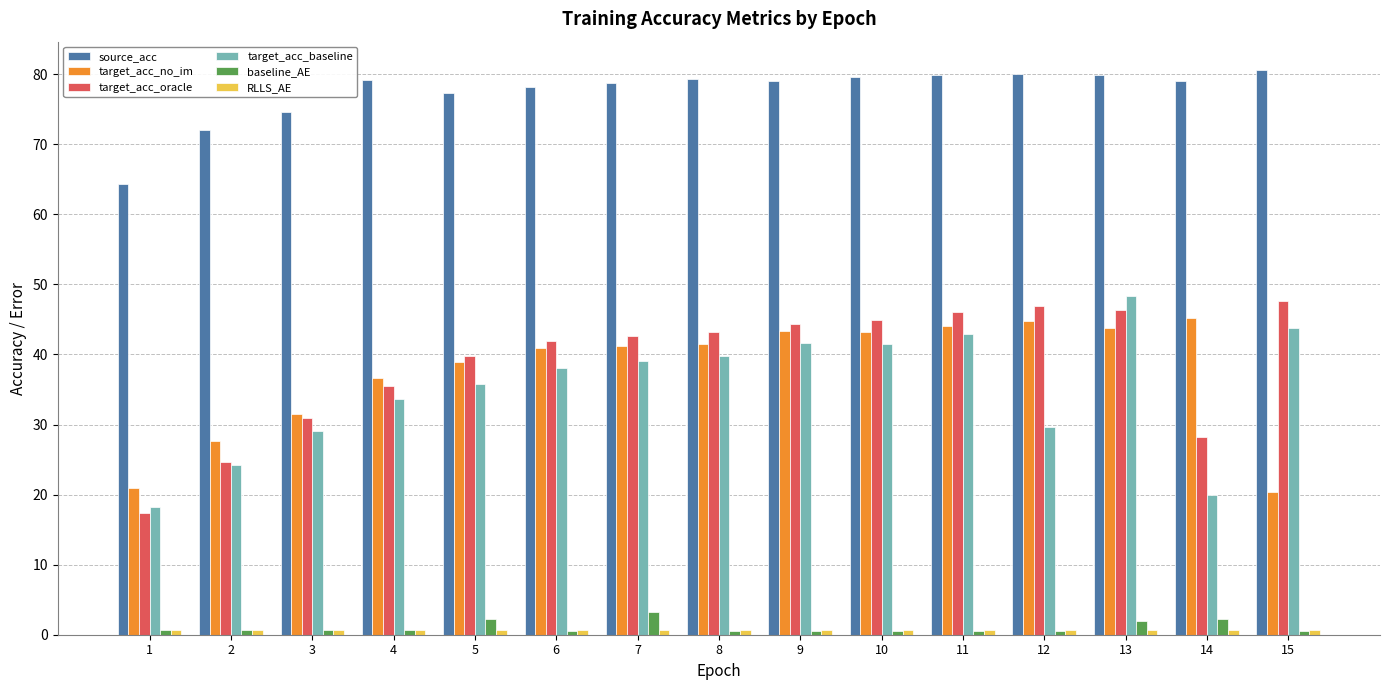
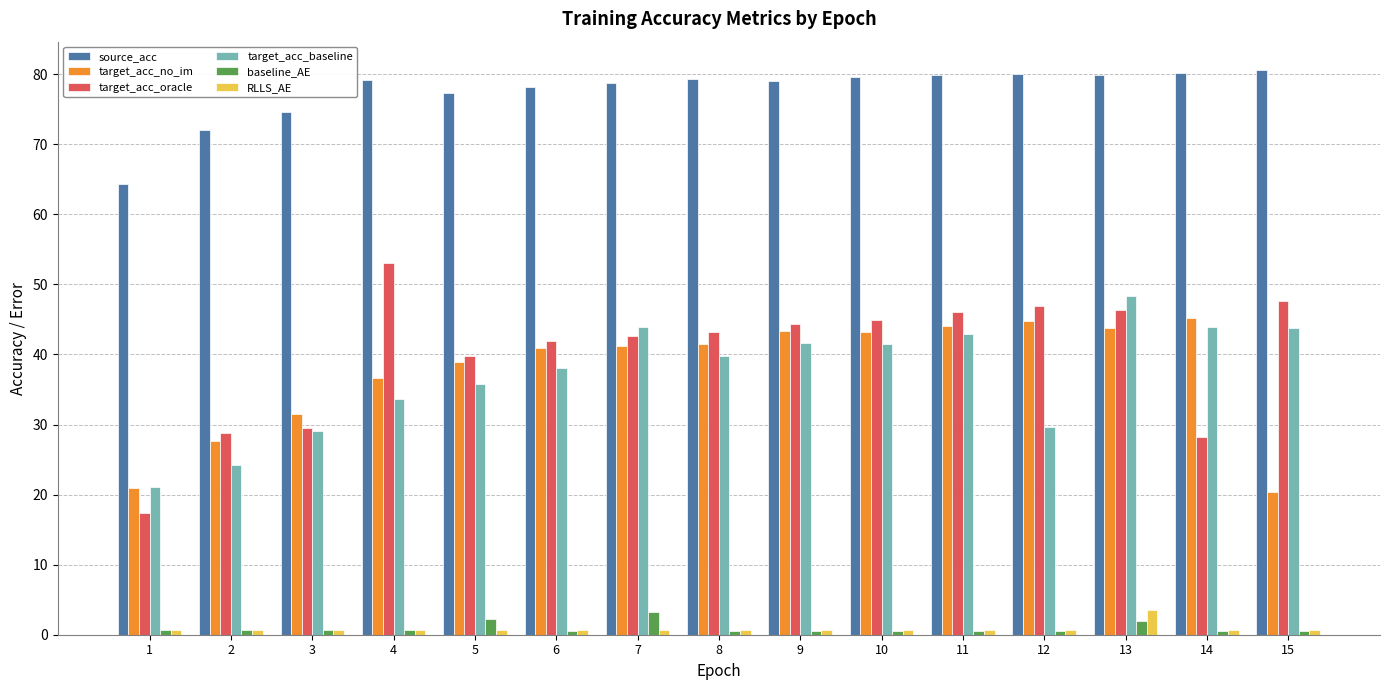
target_acc_baseline, 1: 18 -> 21
target_acc_oracle, 2: 25 -> 29
target_acc_oracle, 3: 31 -> 30
target_acc_oracle, 4: 35 -> 53
target_acc_baseline, 7: 39 -> 44
RLLS_AE, 13: 1 -> 4
source_acc, 14: 79 -> 80
target_acc_baseline, 14: 20 -> 44
baseline_AE, 14: 2 -> 1
